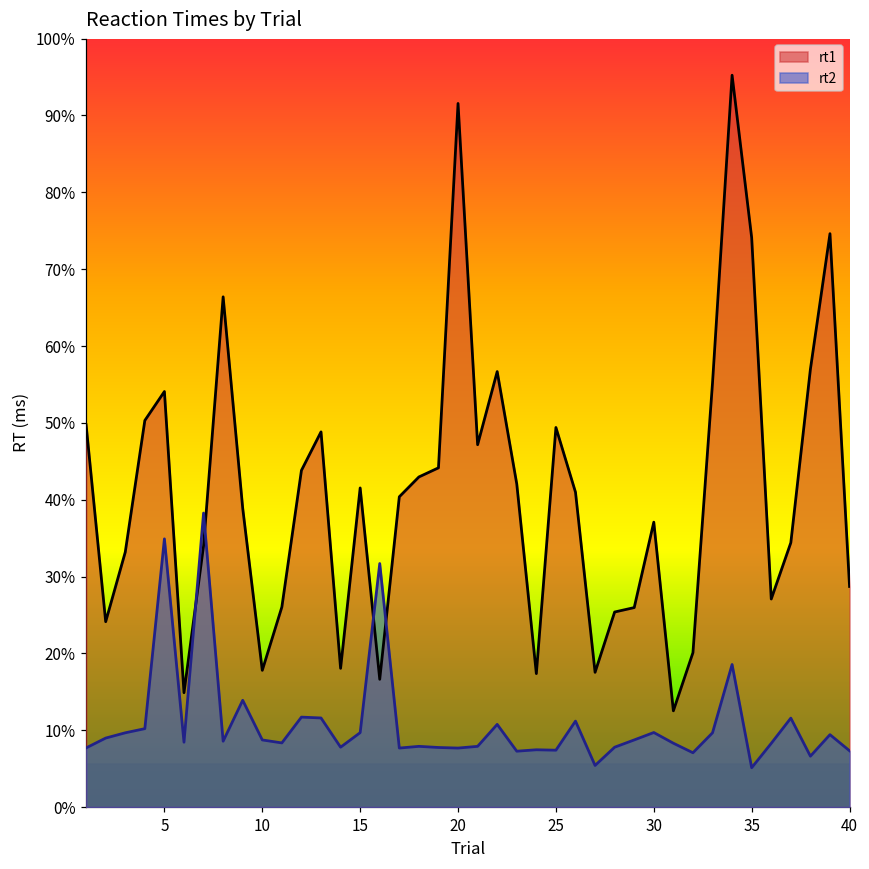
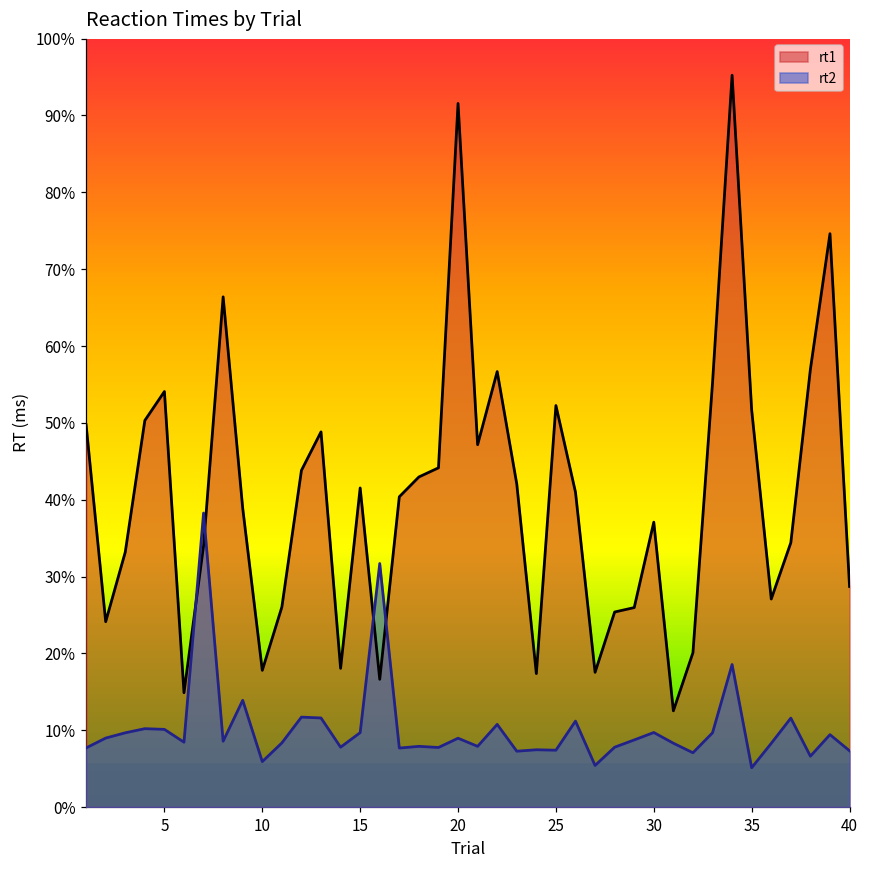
rt2, 5: 35% -> 10%
rt2, 10: 9% -> 6%
rt2, 20: 8% -> 9%
rt1, 25: 49% -> 52%
rt1, 35: 74% -> 52%
